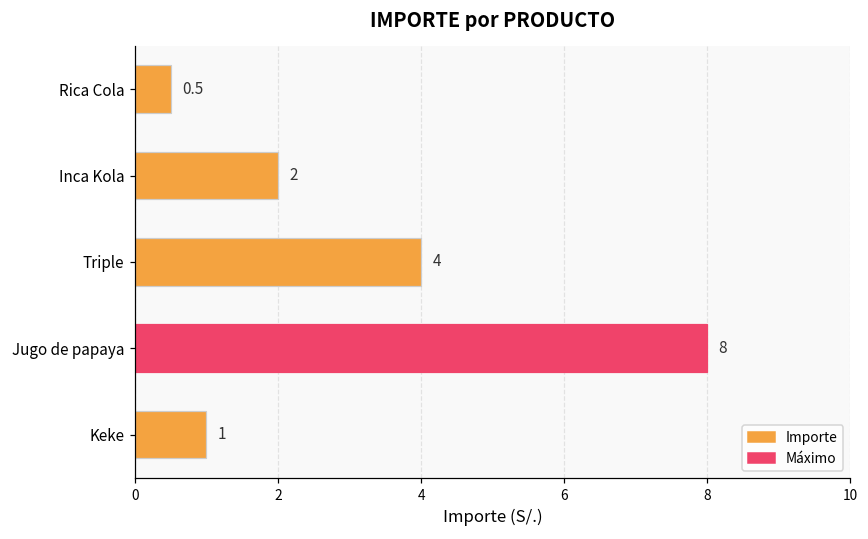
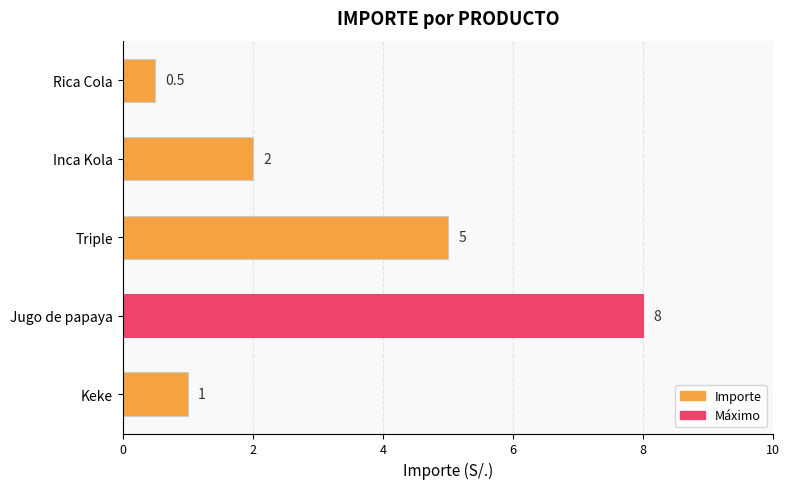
Triple: 4 -> 5
